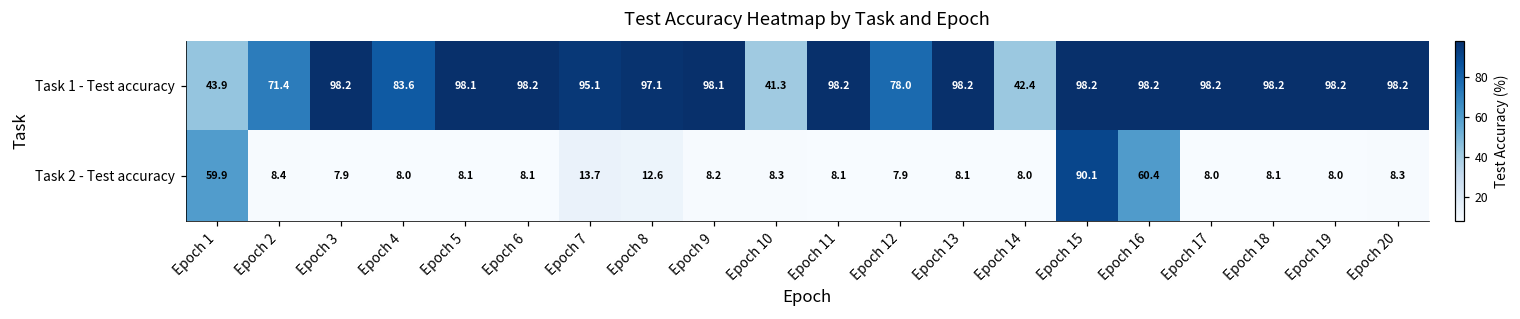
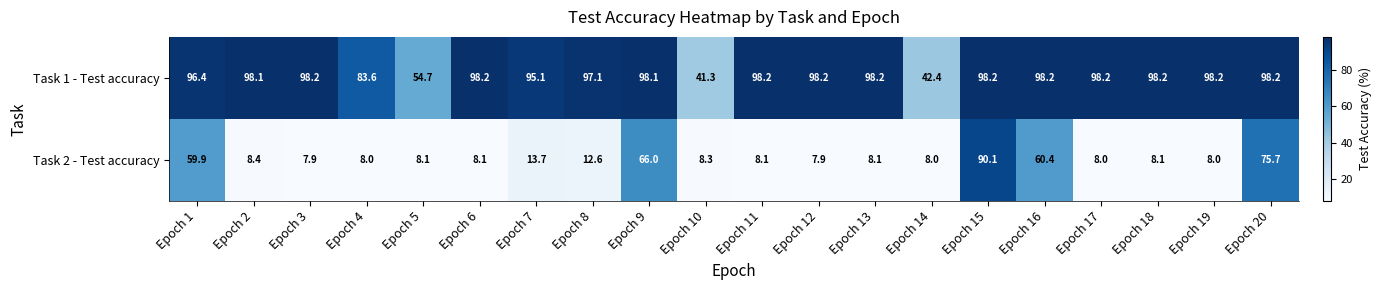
Task 1 - Test accuracy, Epoch 1: 43.9 -> 96.4
Task 1 - Test accuracy, Epoch 2: 71.4 -> 98.1
Task 1 - Test accuracy, Epoch 5: 98.1 -> 54.7
Task 1 - Test accuracy, Epoch 12: 78.0 -> 98.2
Task 2 - Test accuracy, Epoch 9: 8.2 -> 66.0
Task 2 - Test accuracy, Epoch 20: 8.3 -> 75.7
